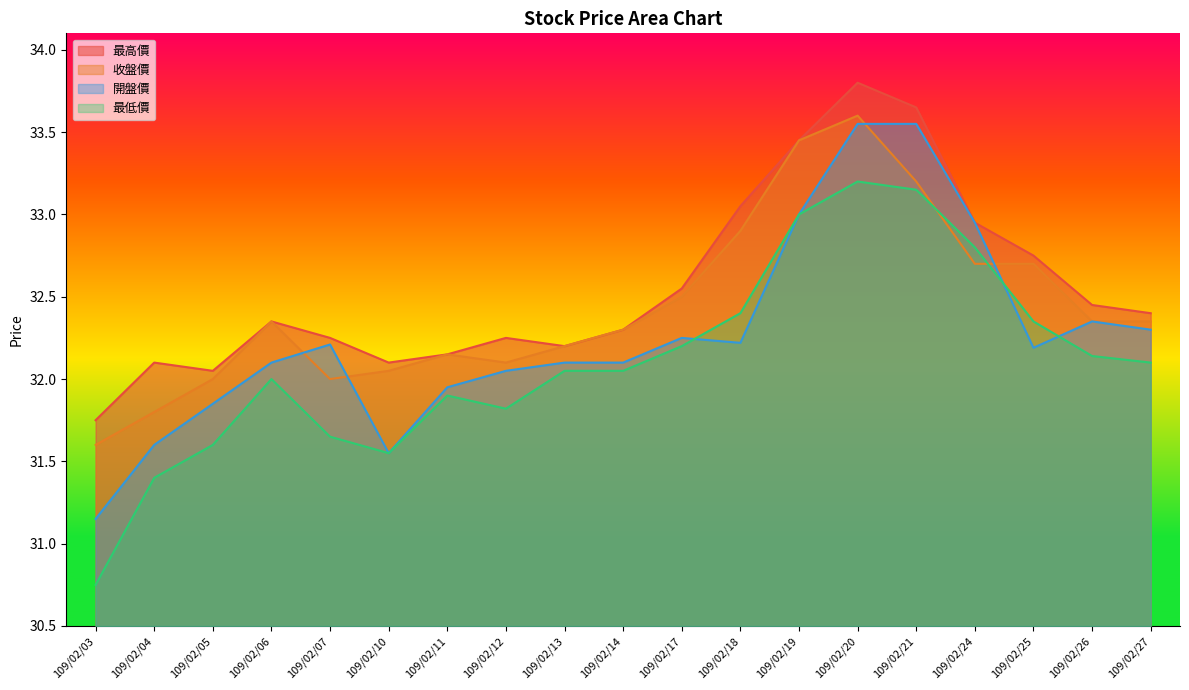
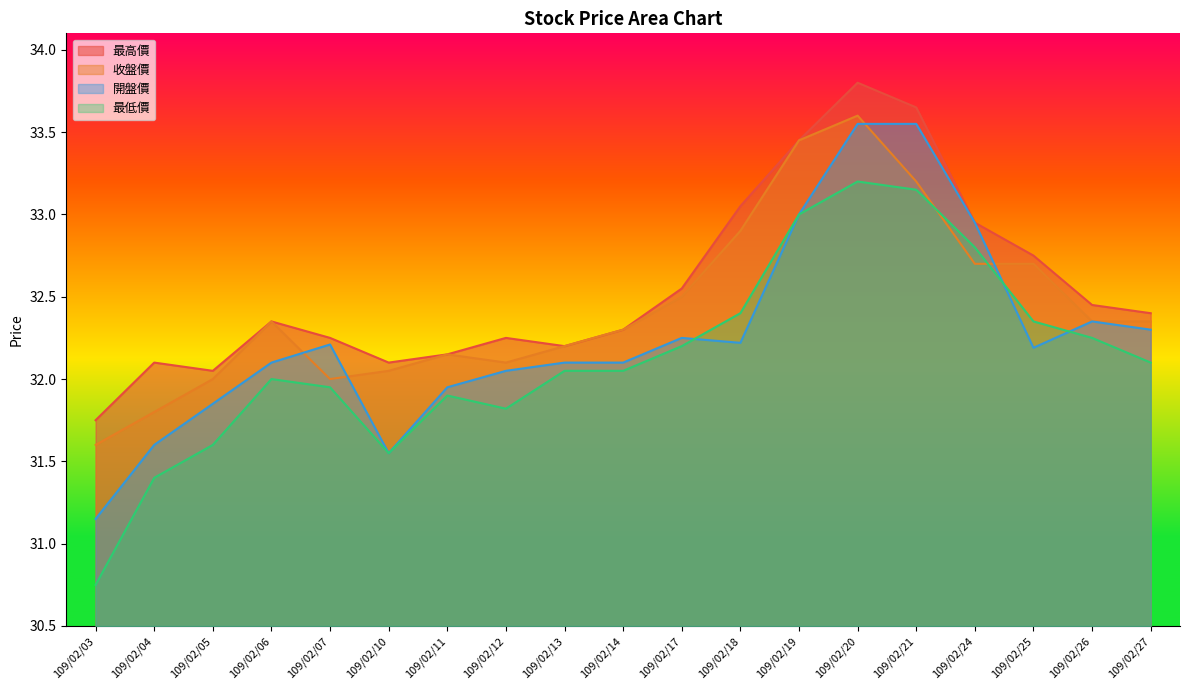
最低價, 109/02/07: 31.65 -> 31.95
最低價, 109/02/26: 32.14 -> 32.25
